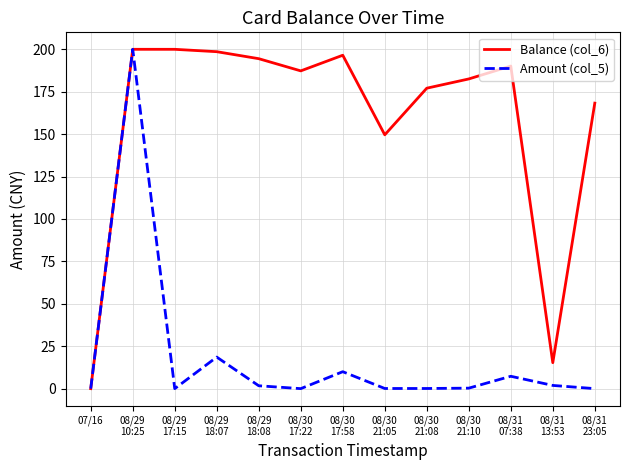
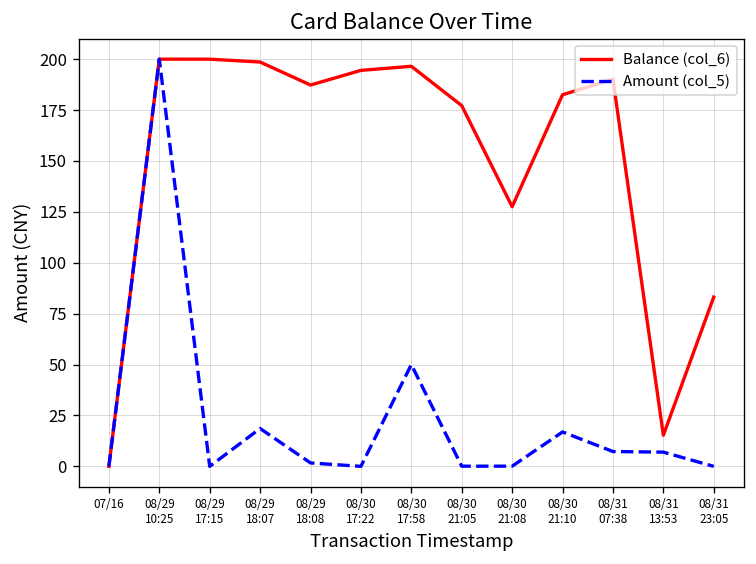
Balance (col_6), 08/29 18:08: 194 -> 187
Balance (col_6), 08/30 17:22: 187 -> 194
Amount (col_5), 08/30 17:58: 10 -> 50
Balance (col_6), 08/30 21:05: 150 -> 177
Balance (col_6), 08/30 21:08: 177 -> 128
Amount (col_5), 08/30 21:10: 0 -> 17
Amount (col_5), 08/31 13:53: 2 -> 7
Balance (col_6), 08/31 23:05: 168 -> 83
